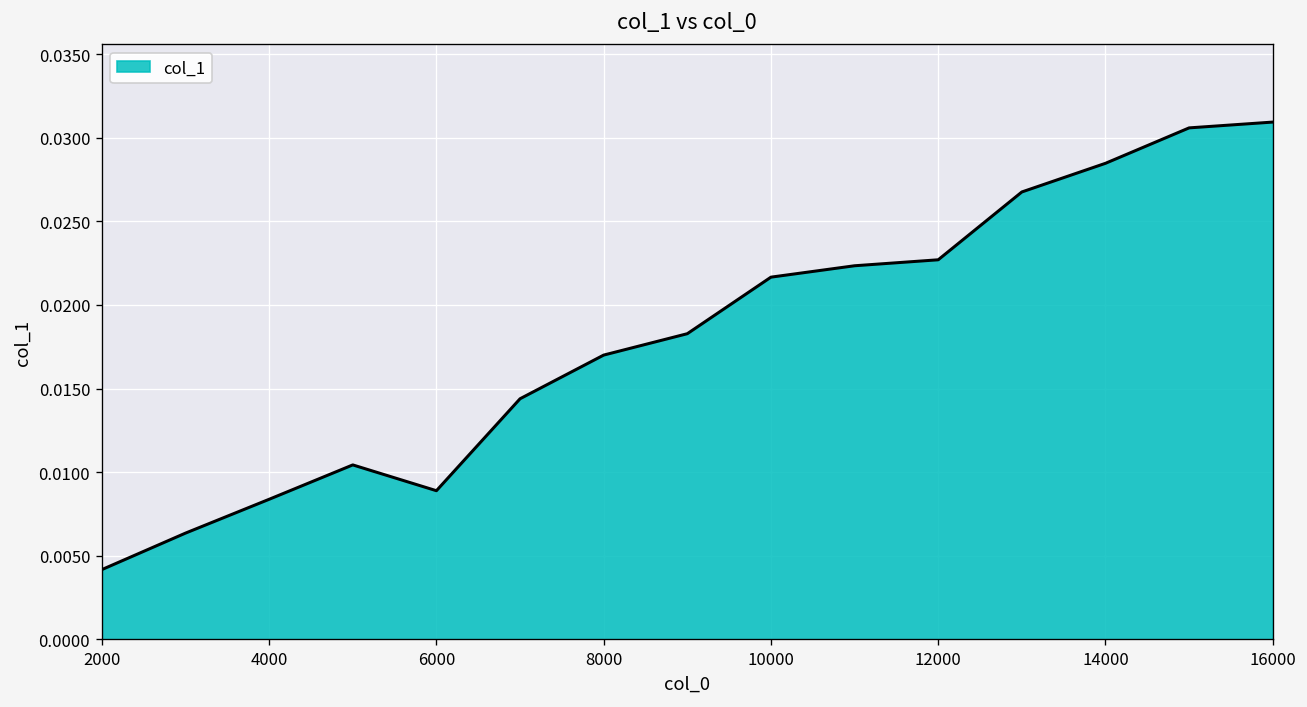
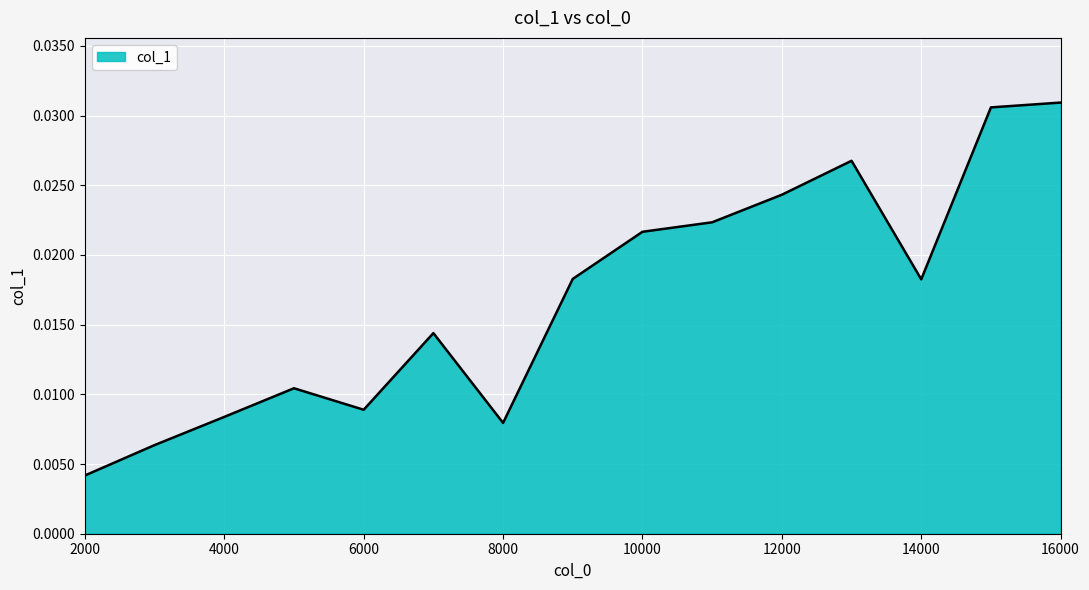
8000: 0.0170 -> 0.0080
12000: 0.0227 -> 0.0243
14000: 0.0285 -> 0.0183
